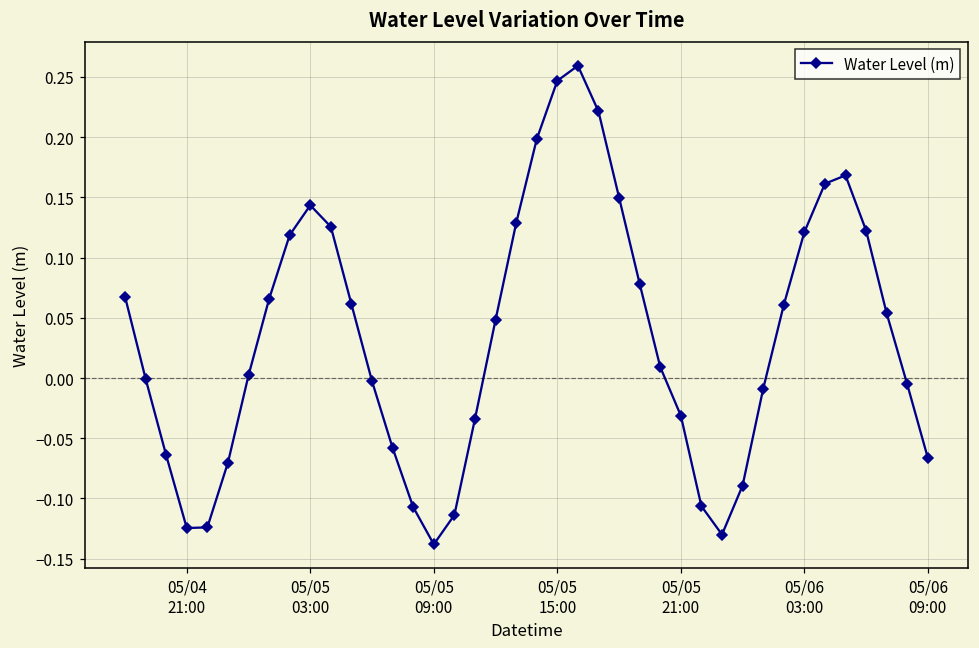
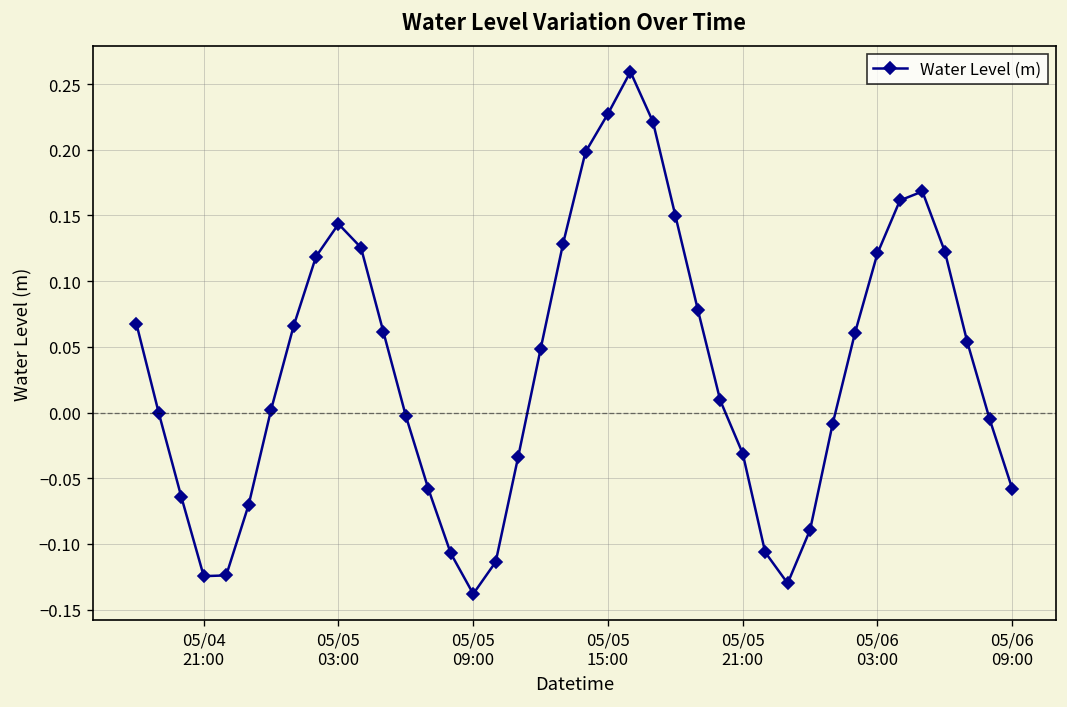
05/05 15:00: 0.247 -> 0.227
05/06 09:00: -0.066 -> -0.058
